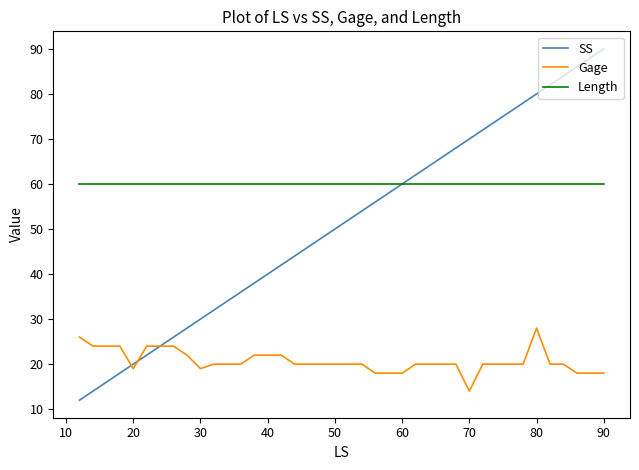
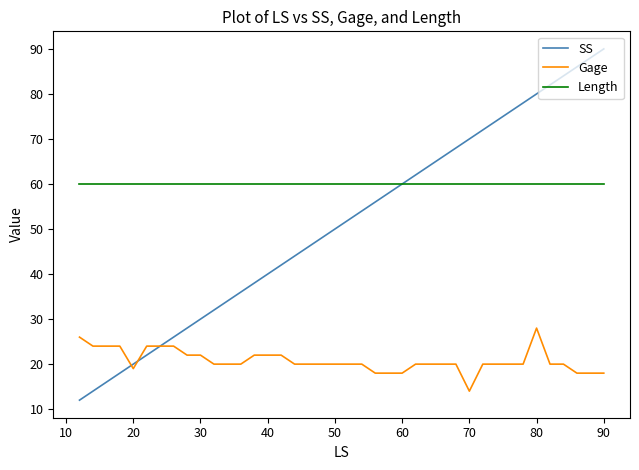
Gage, 30: 19 -> 22
